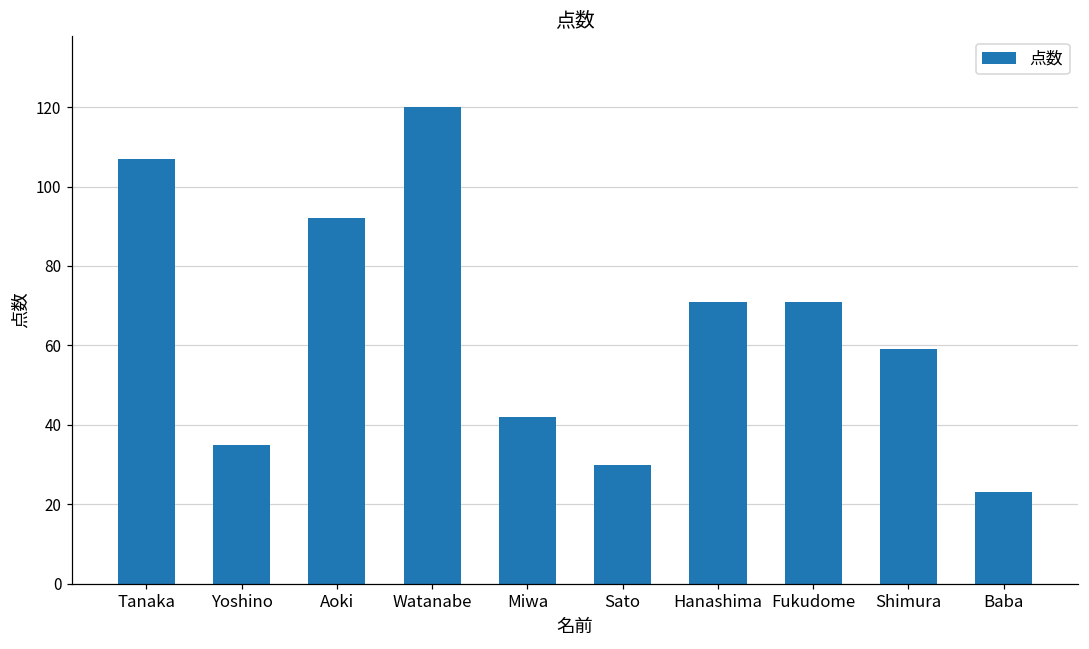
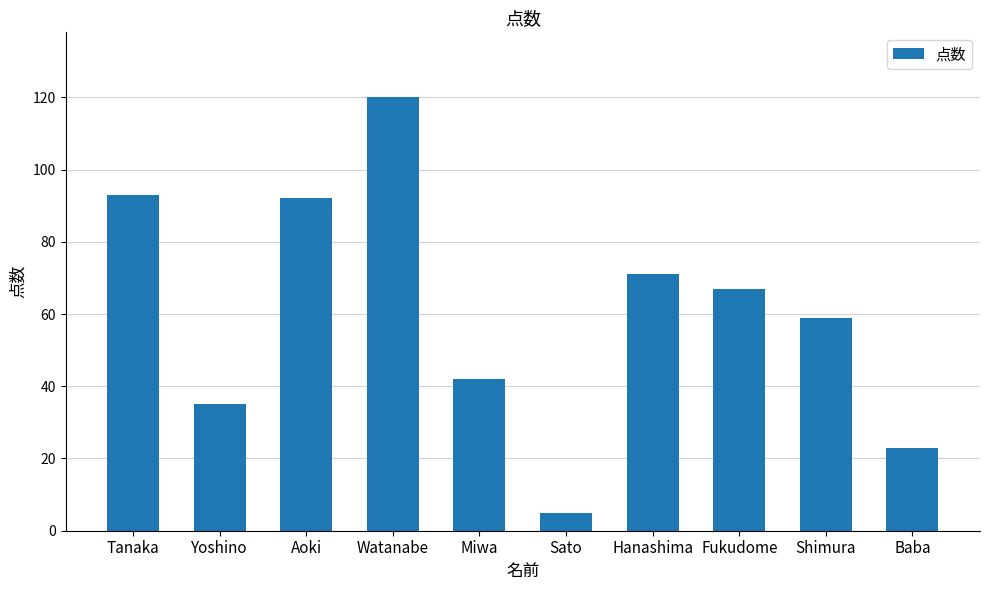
Tanaka: 107 -> 93
Sato: 30 -> 5
Fukudome: 71 -> 67
